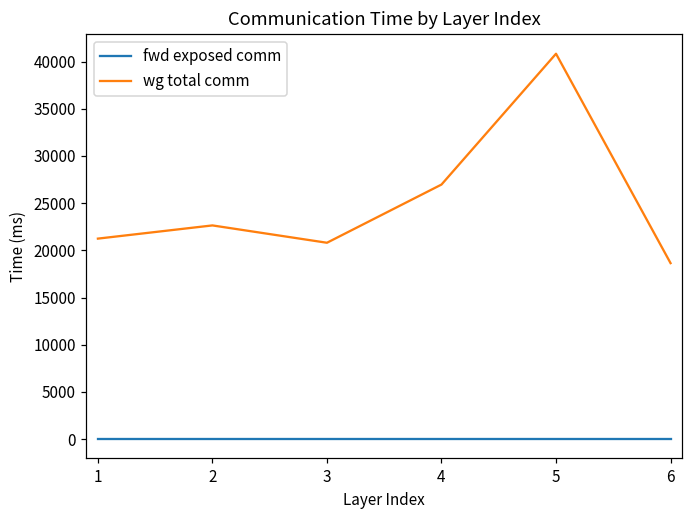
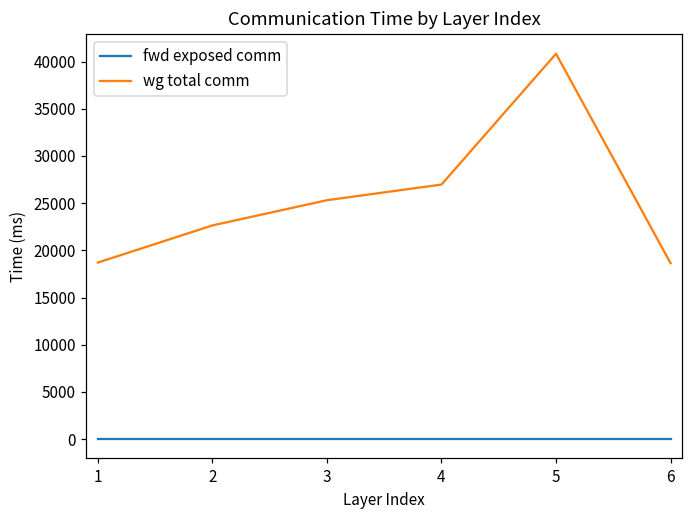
wg total comm, 1: 21000 -> 19000
wg total comm, 3: 21000 -> 25000
